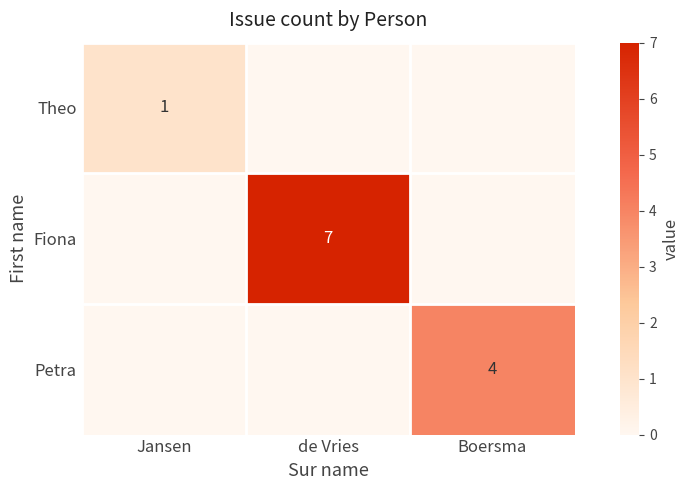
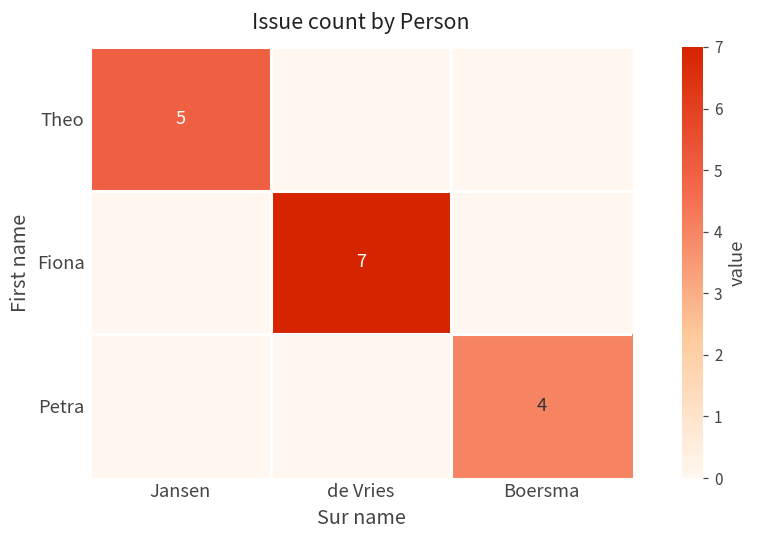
Theo, Jansen: 1 -> 5
